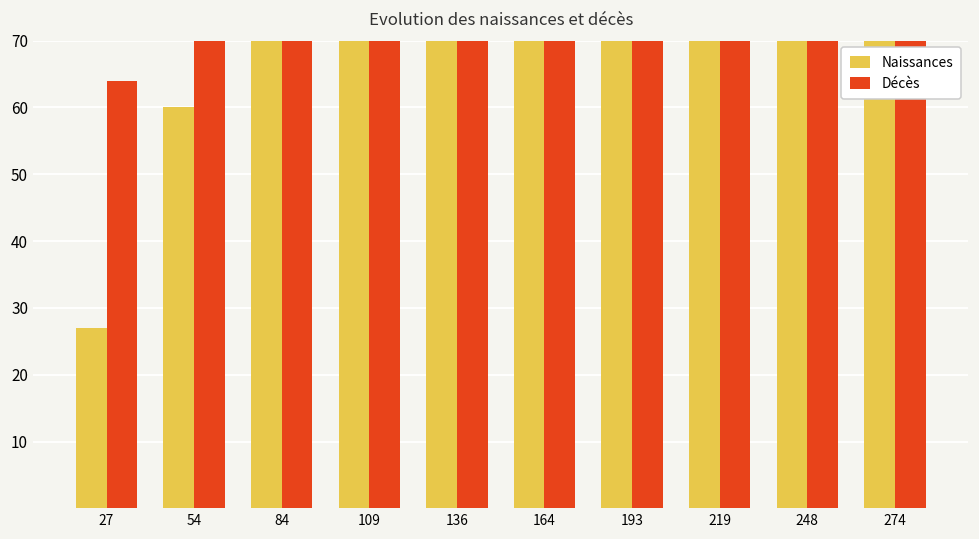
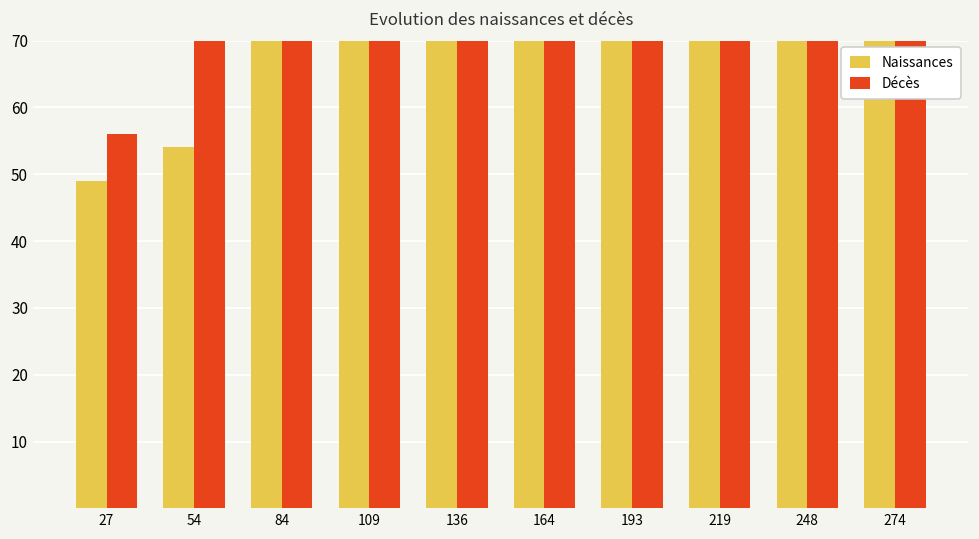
Naissances, 27: 27 -> 49
Décès, 27: 64 -> 56
Naissances, 54: 60 -> 54
